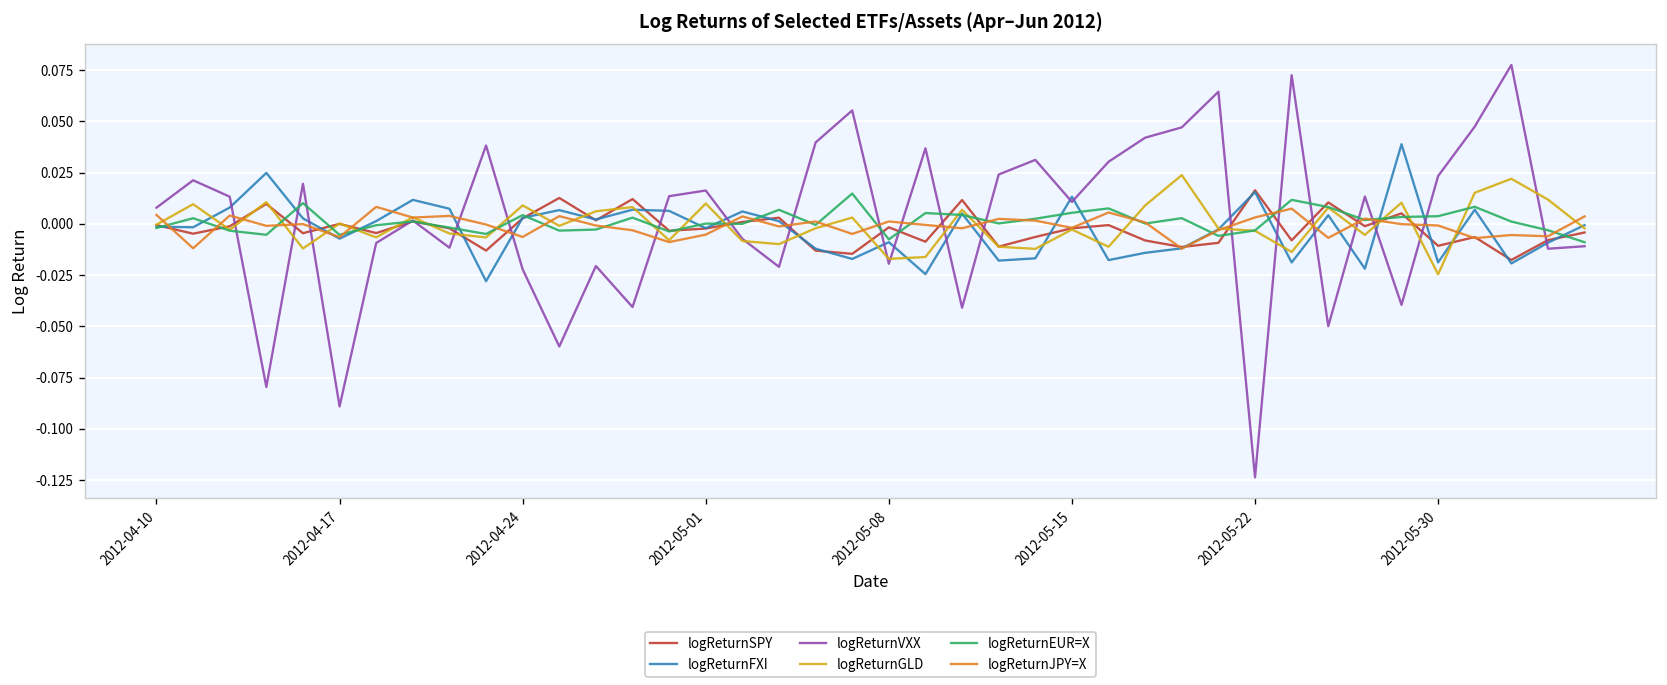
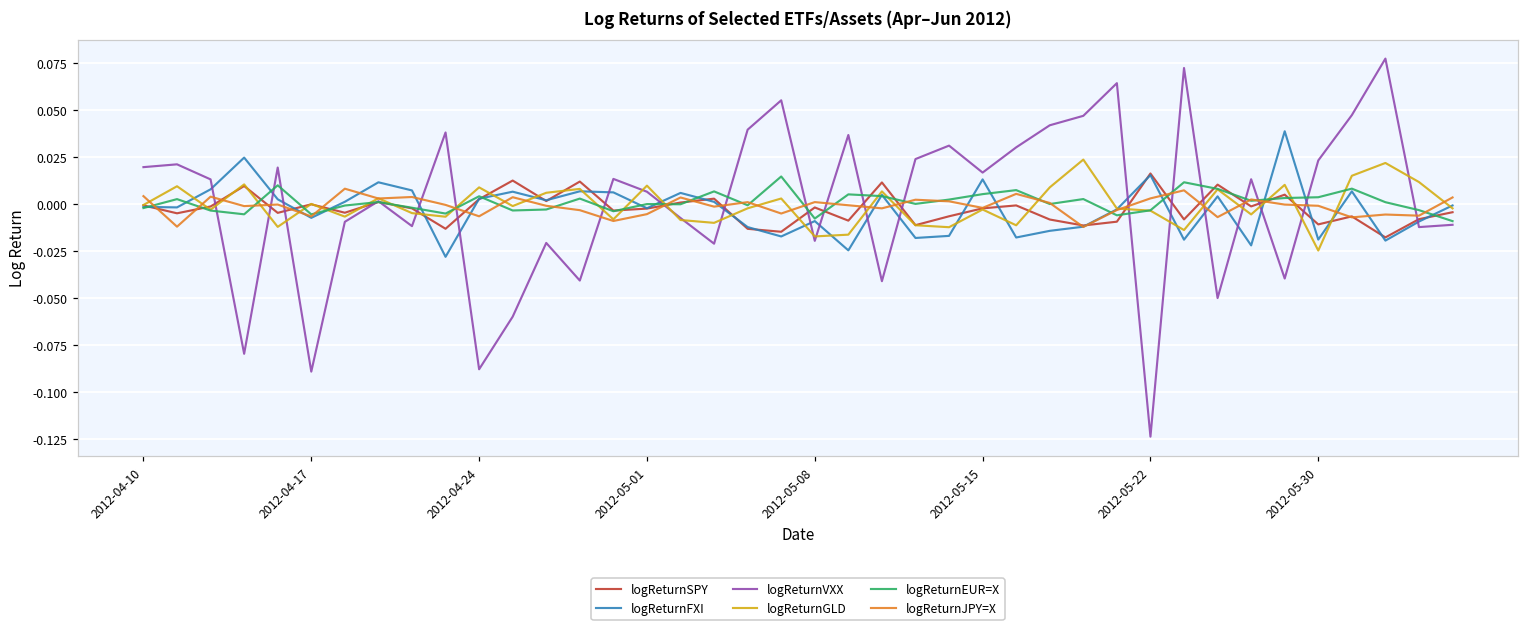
logReturnVXX, 2012-04-10: 0.008 -> 0.020
logReturnVXX, 2012-04-24: -0.022 -> -0.088
logReturnVXX, 2012-05-01: 0.016 -> 0.007
logReturnVXX, 2012-05-15: 0.011 -> 0.017
